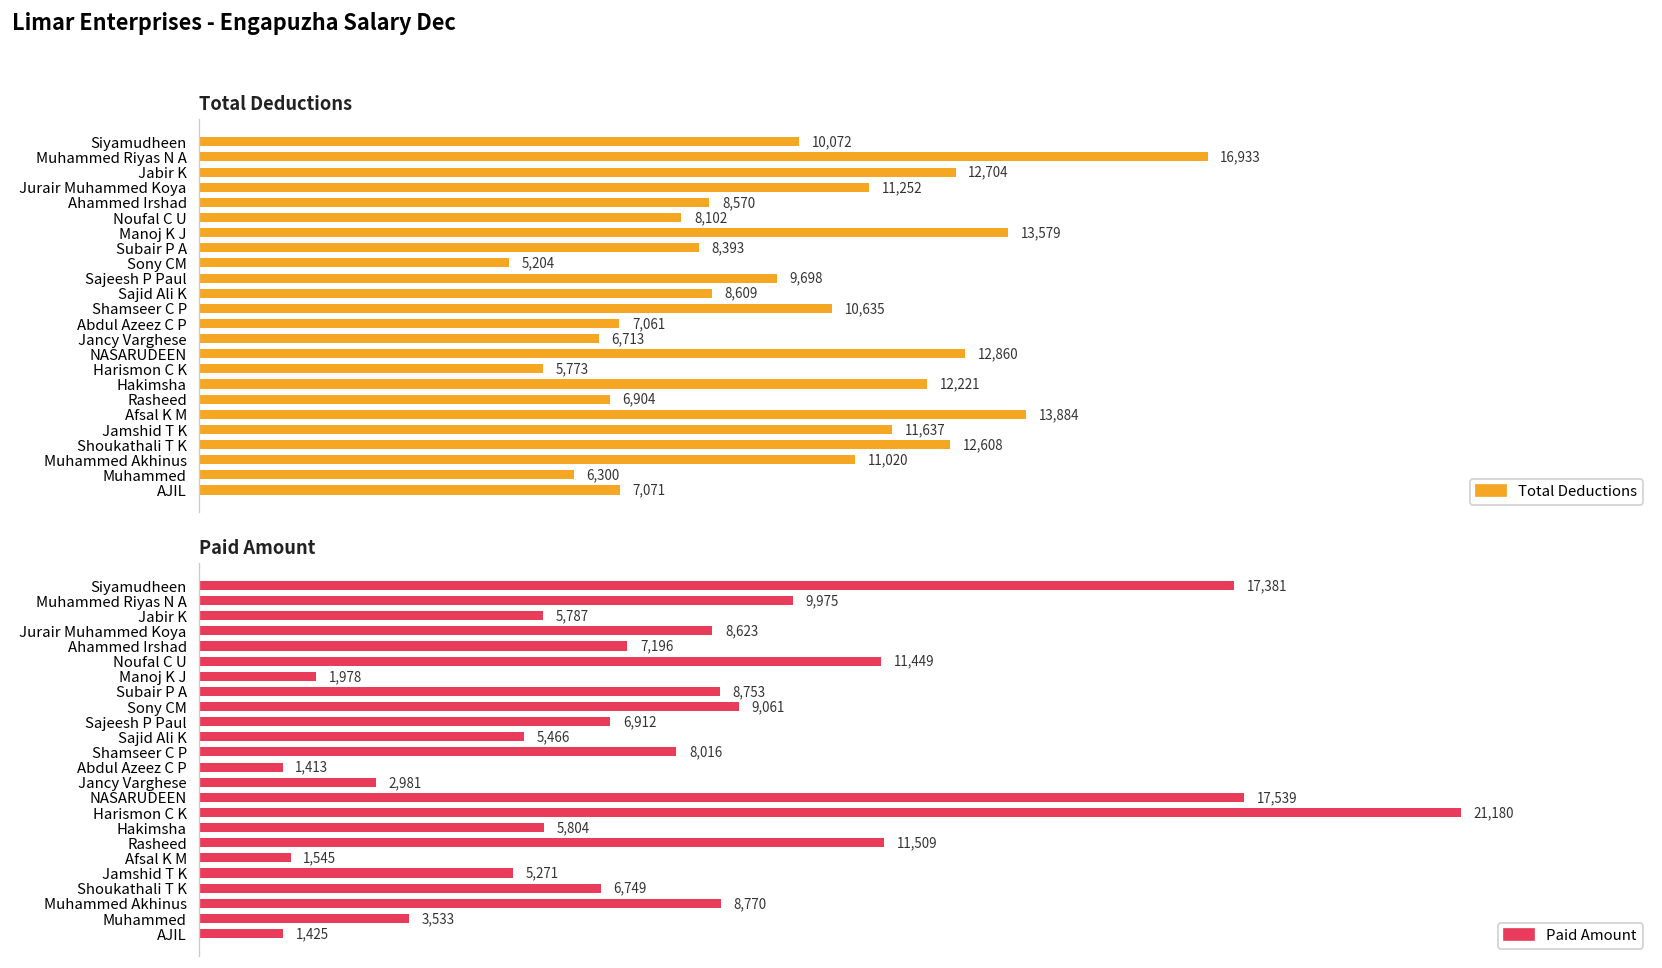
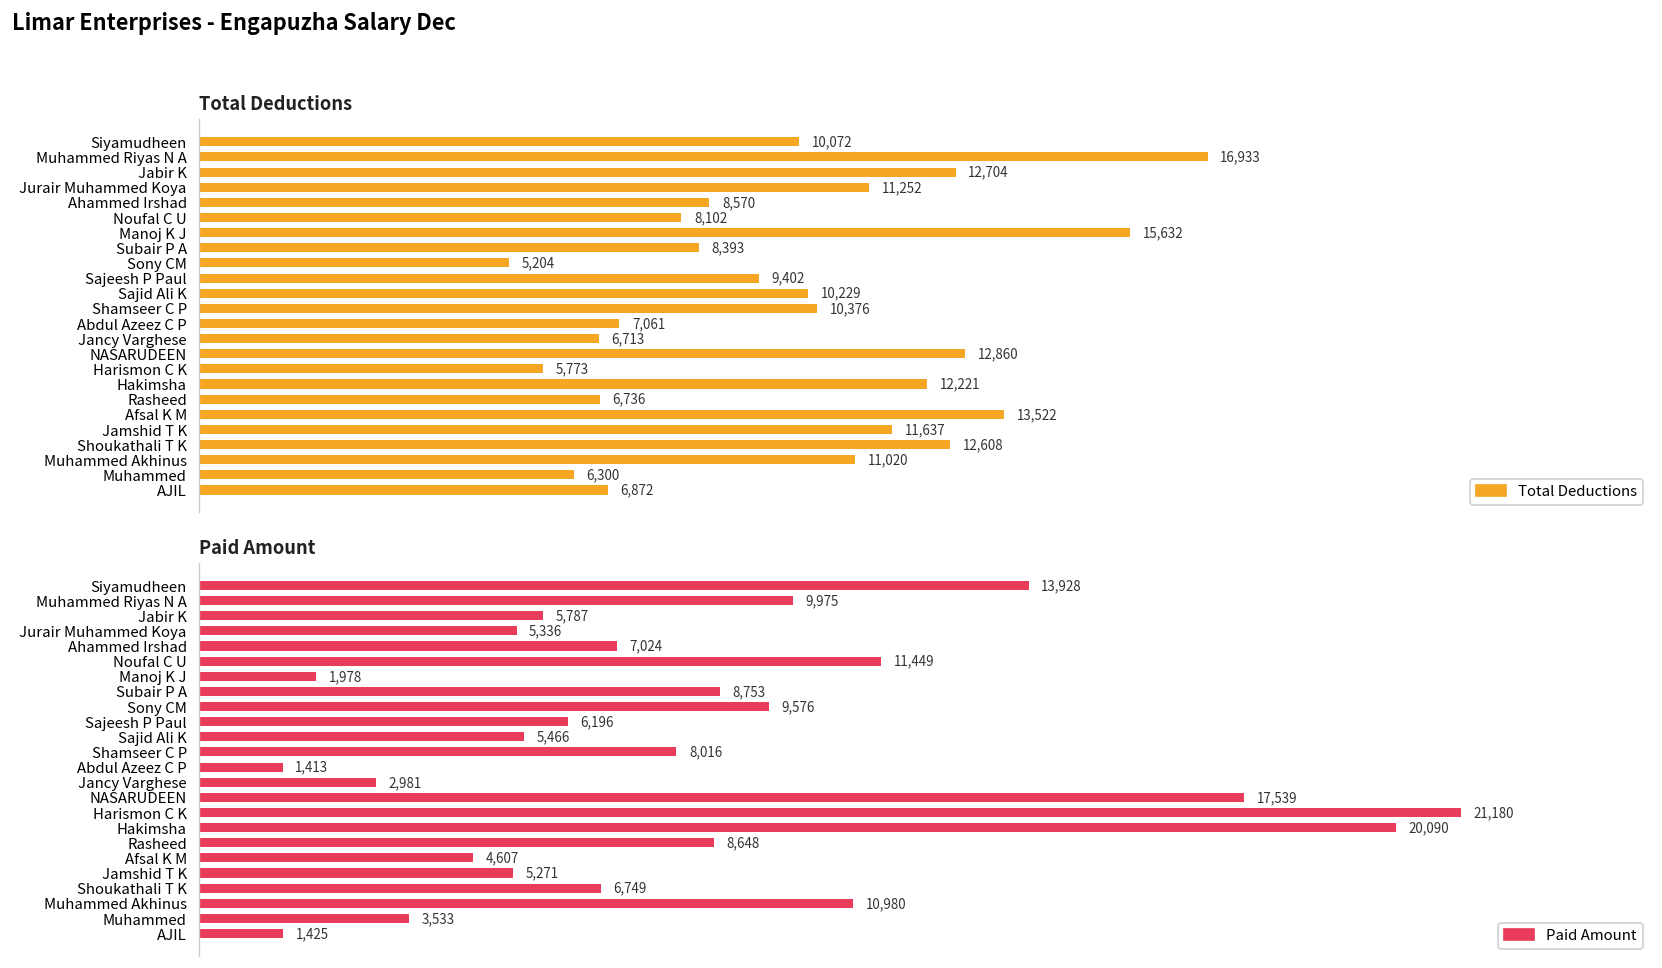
Total Deductions, Manoj K J: 13,579 -> 15,632
Total Deductions, Sajeesh P Paul: 9,698 -> 9,402
Total Deductions, Sajid Ali K: 8,609 -> 10,229
Total Deductions, Shamseer C P: 10,635 -> 10,376
Total Deductions, Rasheed: 6,904 -> 6,736
Total Deductions, Afsal K M: 13,884 -> 13,522
Total Deductions, AJIL: 7,071 -> 6,872
Paid Amount, Siyamudheen: 17,381 -> 13,928
Paid Amount, Jurair Muhammed Koya: 8,623 -> 5,336
Paid Amount, Ahammed Irshad: 7,196 -> 7,024
Paid Amount, Sony CM: 9,061 -> 9,576
Paid Amount, Sajeesh P Paul: 6,912 -> 6,196
Paid Amount, Hakimsha: 5,804 -> 20,090
Paid Amount, Rasheed: 11,509 -> 8,648
Paid Amount, Afsal K M: 1,545 -> 4,607
Paid Amount, Muhammed Akhinus: 8,770 -> 10,980
